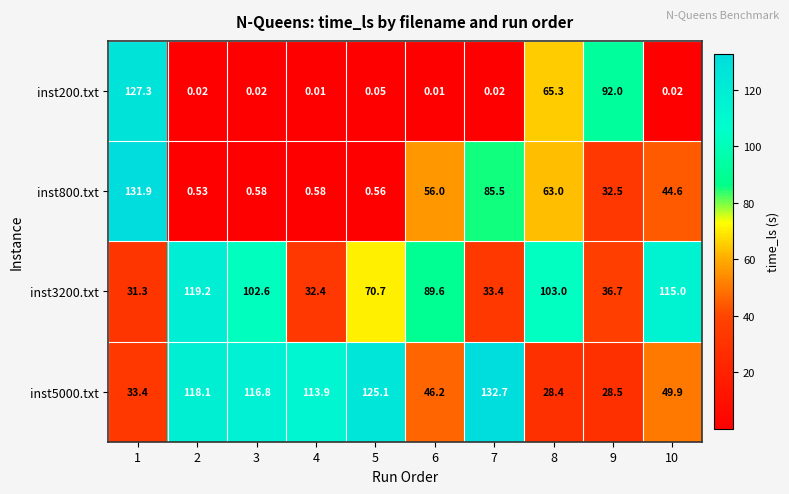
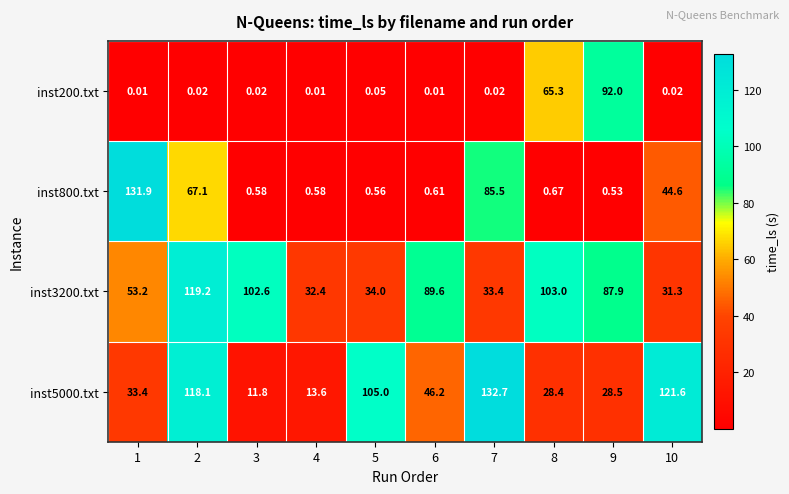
inst200.txt, 1: 127.3 -> 0.01
inst800.txt, 2: 0.53 -> 67.1
inst800.txt, 6: 56.0 -> 0.61
inst800.txt, 8: 63.0 -> 0.67
inst800.txt, 9: 32.5 -> 0.53
inst3200.txt, 1: 31.3 -> 53.2
inst3200.txt, 5: 70.7 -> 34.0
inst3200.txt, 9: 36.7 -> 87.9
inst3200.txt, 10: 115.0 -> 31.3
inst5000.txt, 3: 116.8 -> 11.8
inst5000.txt, 4: 113.9 -> 13.6
inst5000.txt, 5: 125.1 -> 105.0
inst5000.txt, 10: 49.9 -> 121.6
